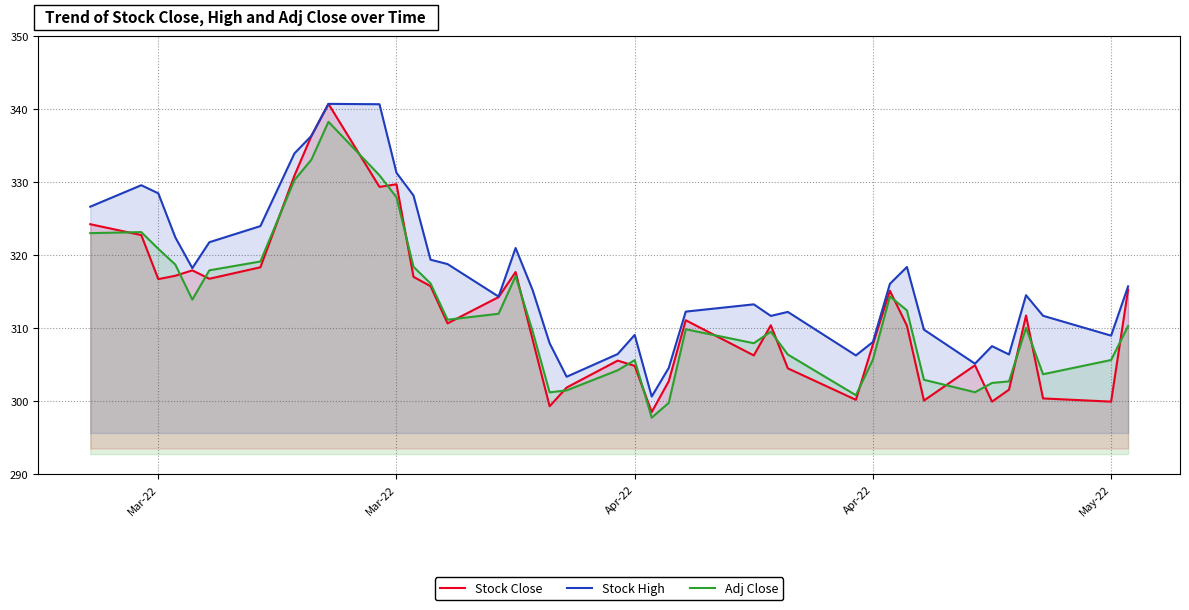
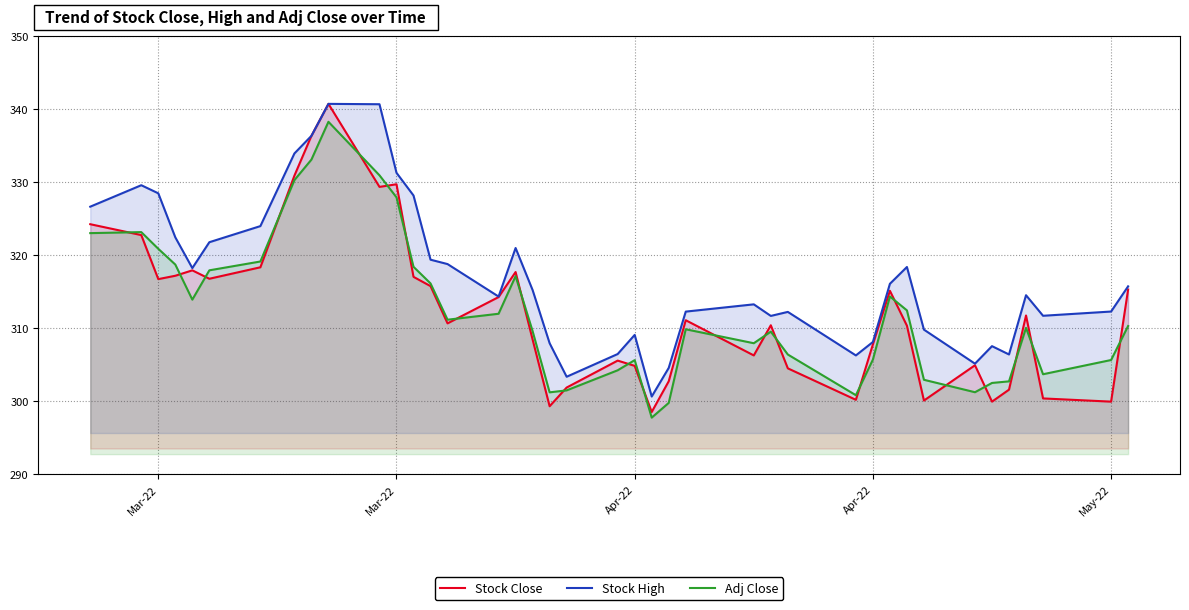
Stock High, May-22: 309 -> 312
